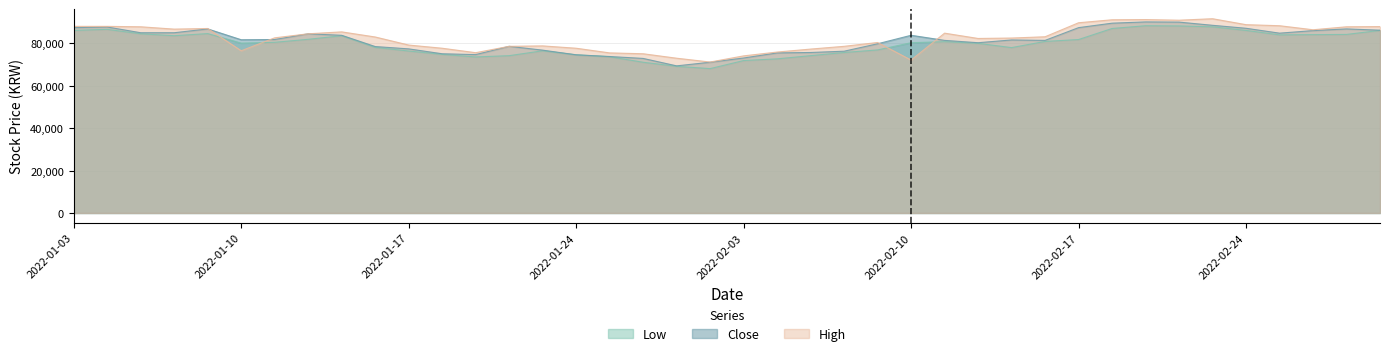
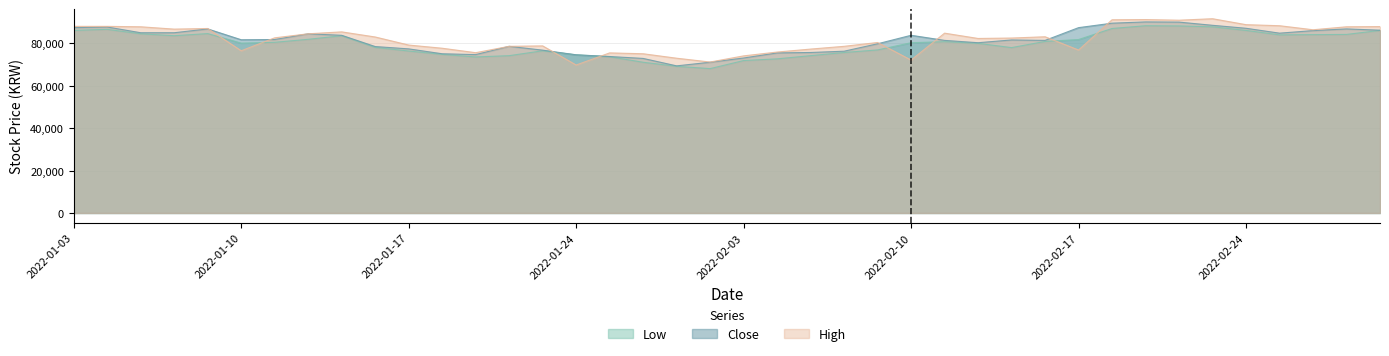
High, 2022-01-24: 78,000 -> 70,000
High, 2022-02-17: 90,000 -> 77,000
